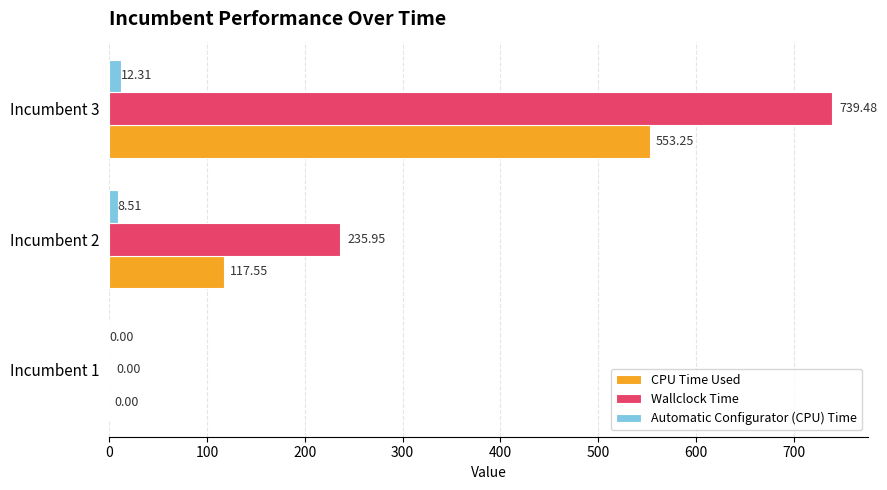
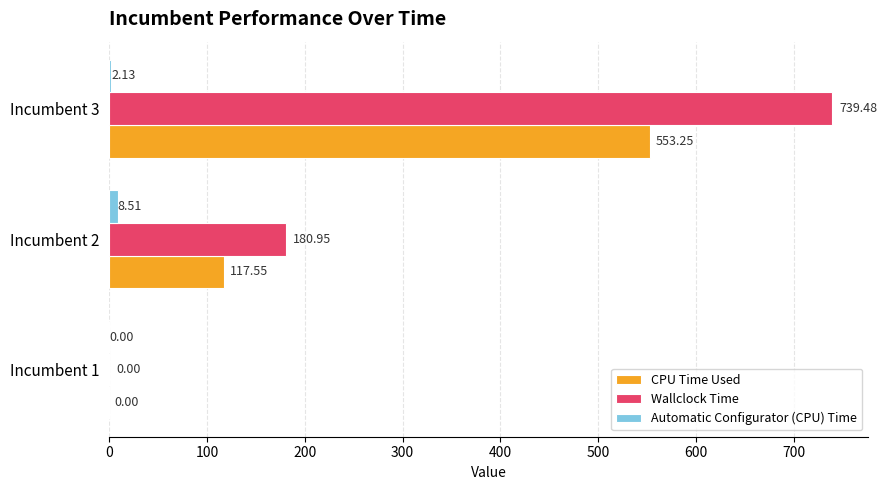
Automatic Configurator (CPU) Time, Incumbent 3: 12.31 -> 2.13
Wallclock Time, Incumbent 2: 235.95 -> 180.95
